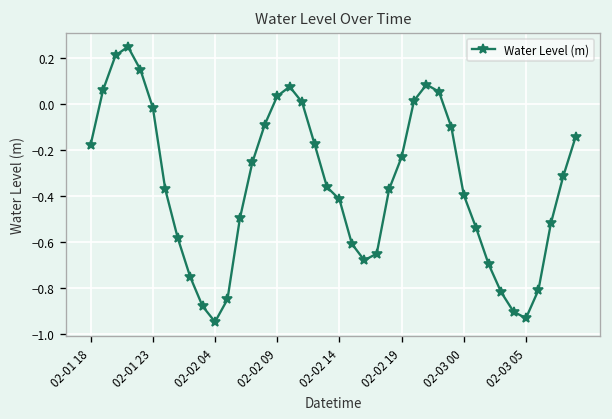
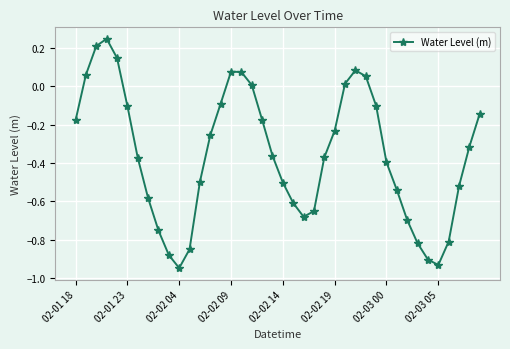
02-01 23: -0.02 -> -0.10
02-02 09: 0.03 -> 0.08
02-02 14: -0.42 -> -0.50
